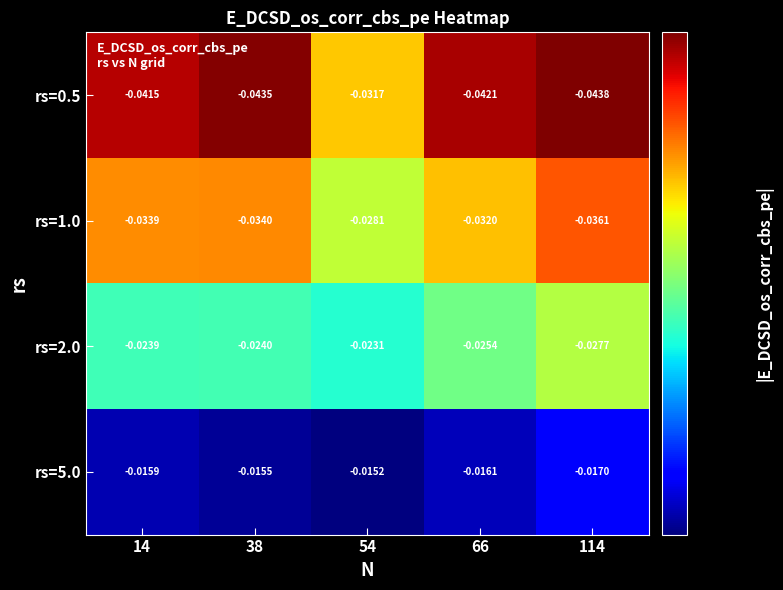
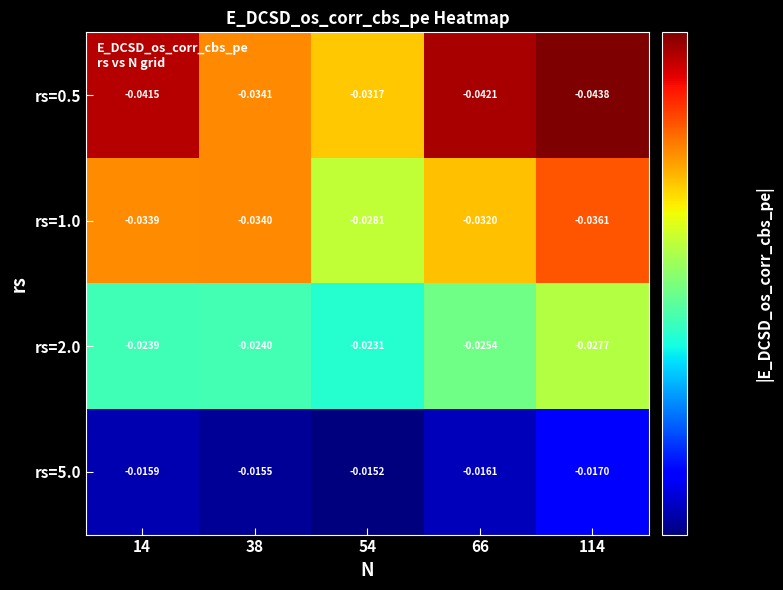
rs=0.5, 38: -0.0435 -> -0.0341
